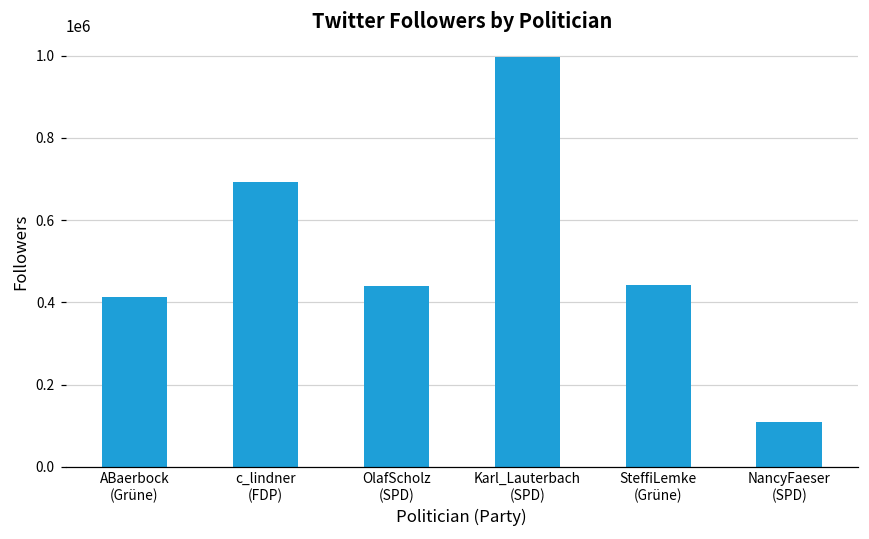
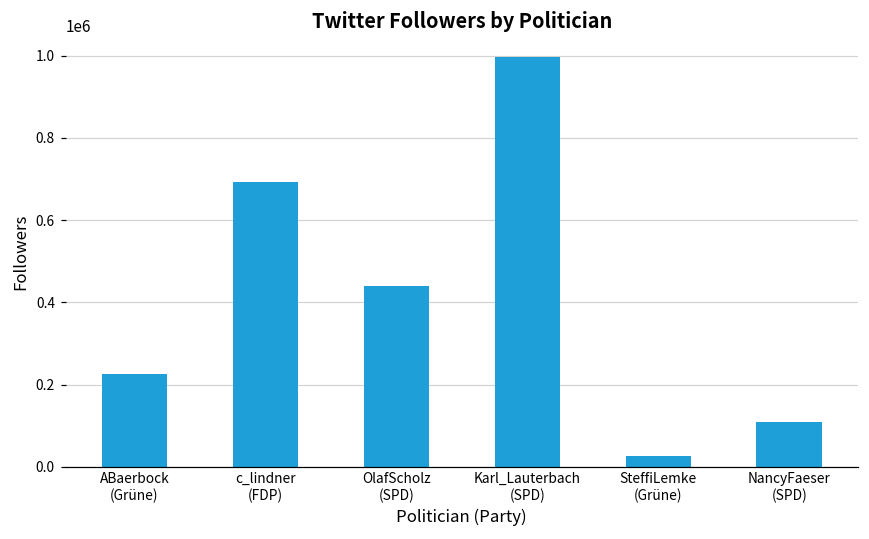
ABaerbock (Grüne): 410000 -> 230000
SteffiLemke (Grüne): 440000 -> 30000
